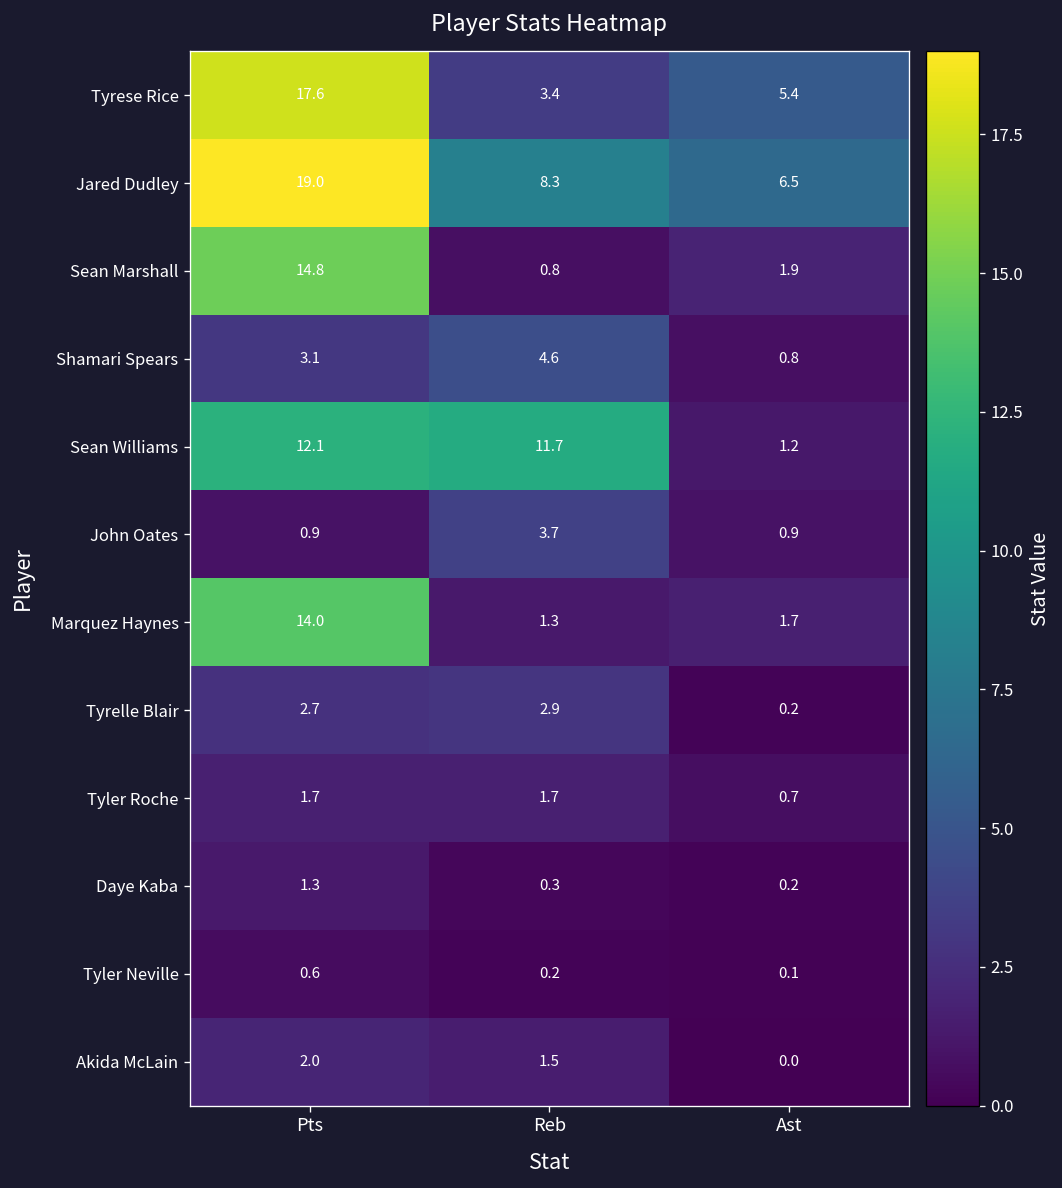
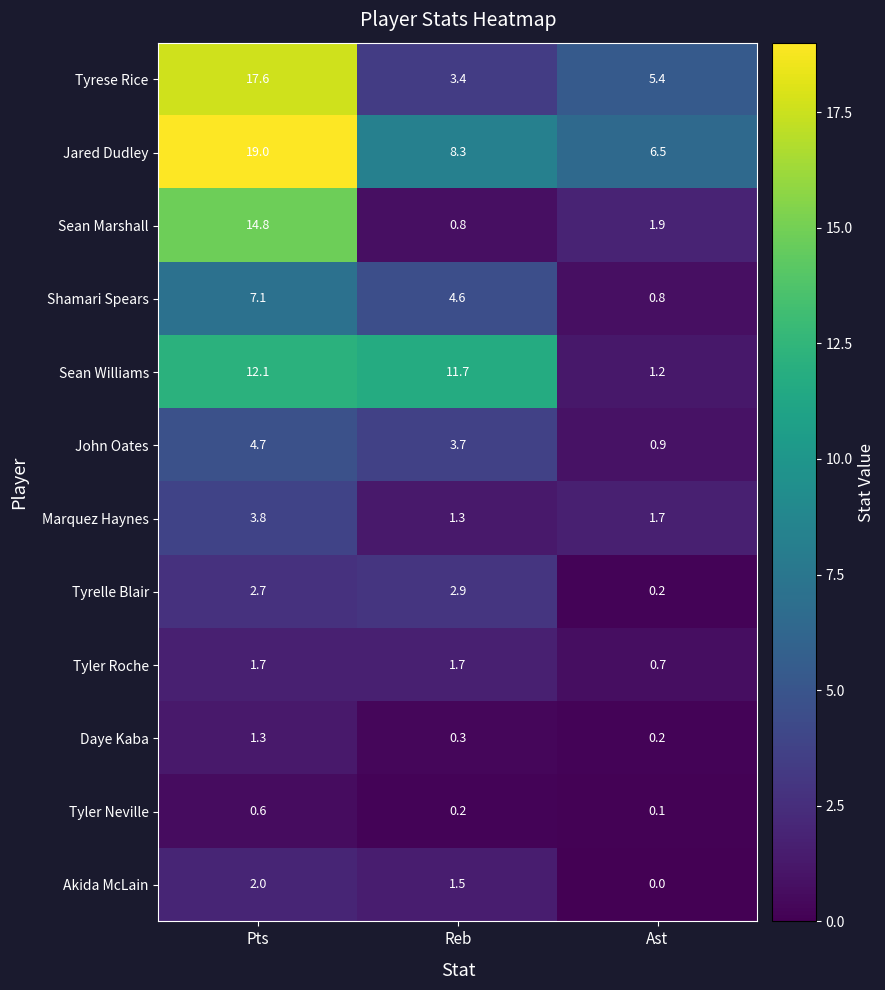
Shamari Spears, Pts: 3.1 -> 7.1
John Oates, Pts: 0.9 -> 4.7
Marquez Haynes, Pts: 14.0 -> 3.8
